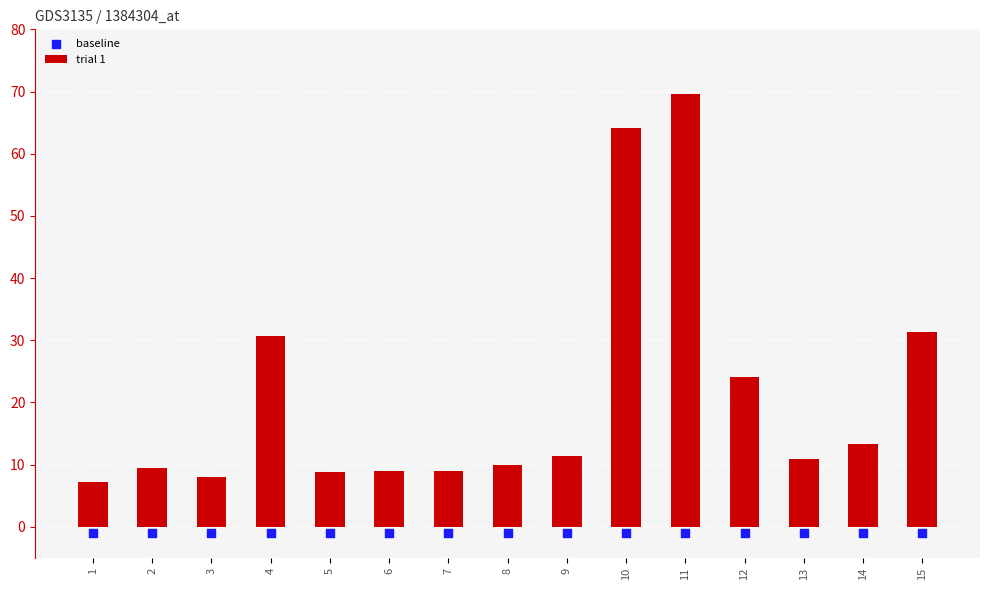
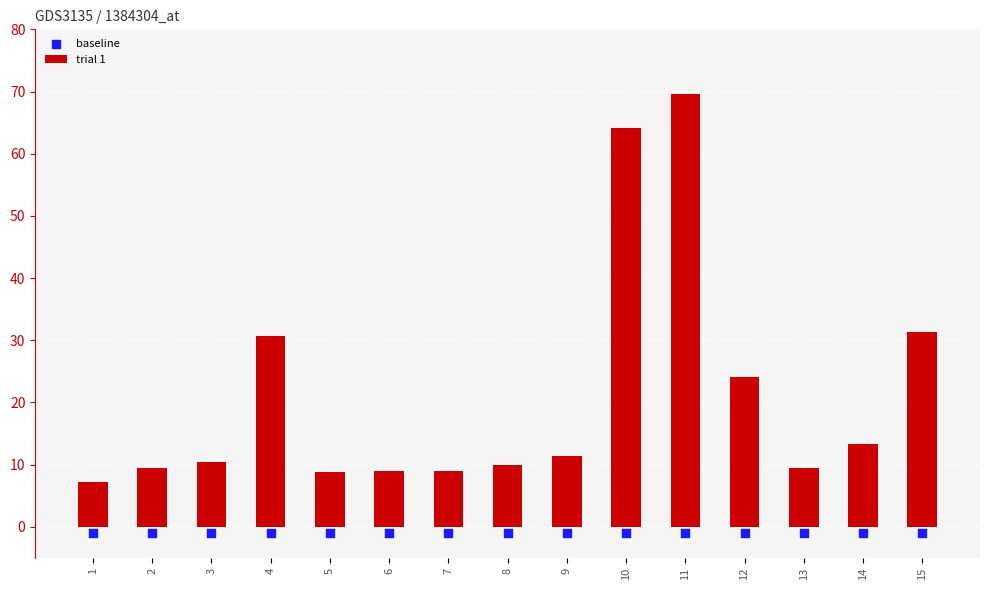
trial 1, 3: 8 -> 10
trial 1, 13: 11 -> 10
